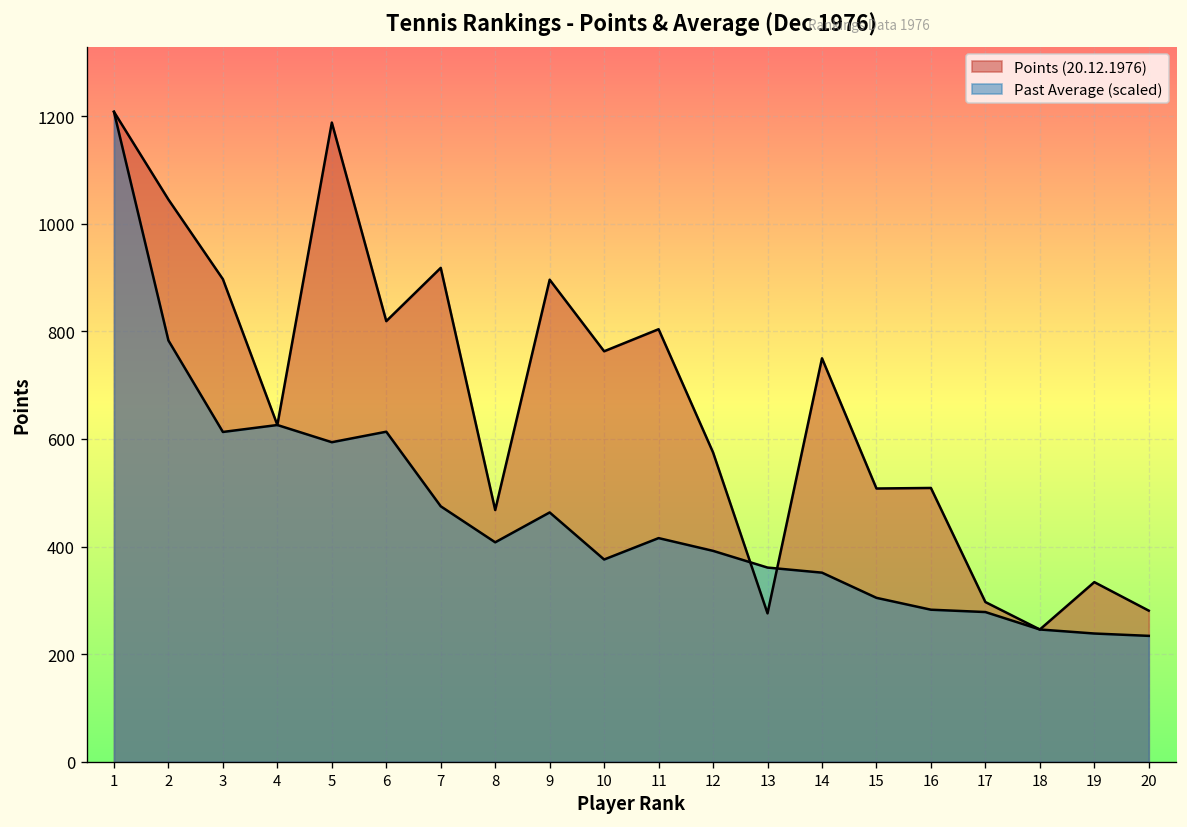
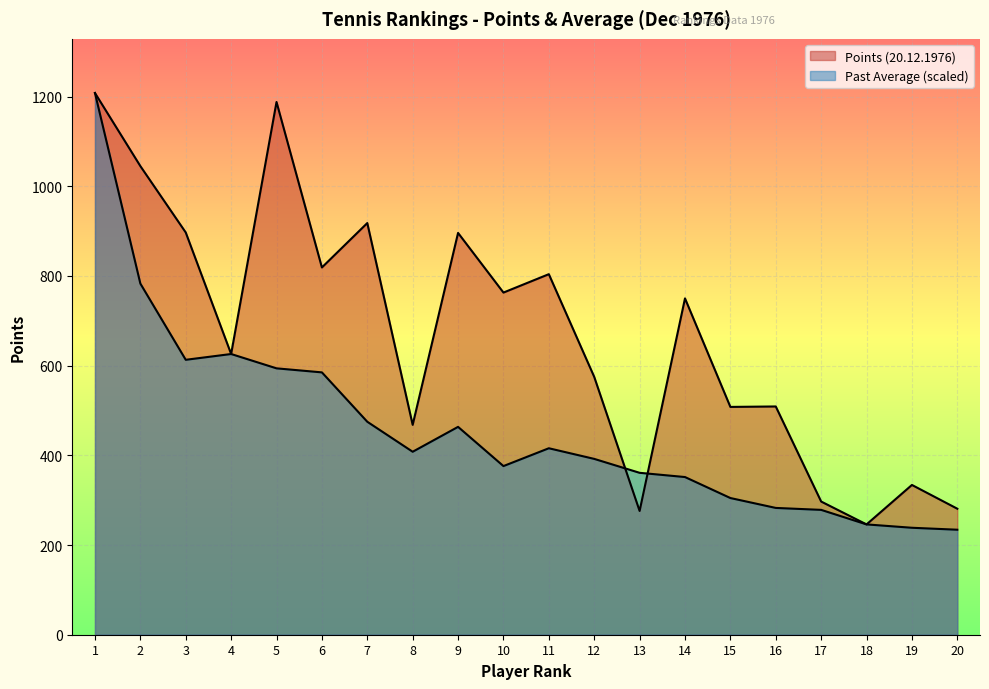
Past Average (scaled), 6: 610 -> 590
